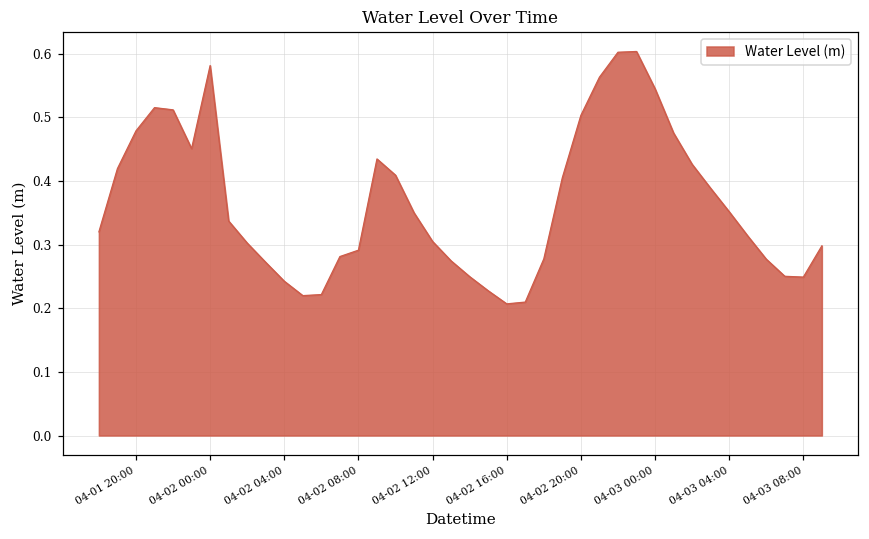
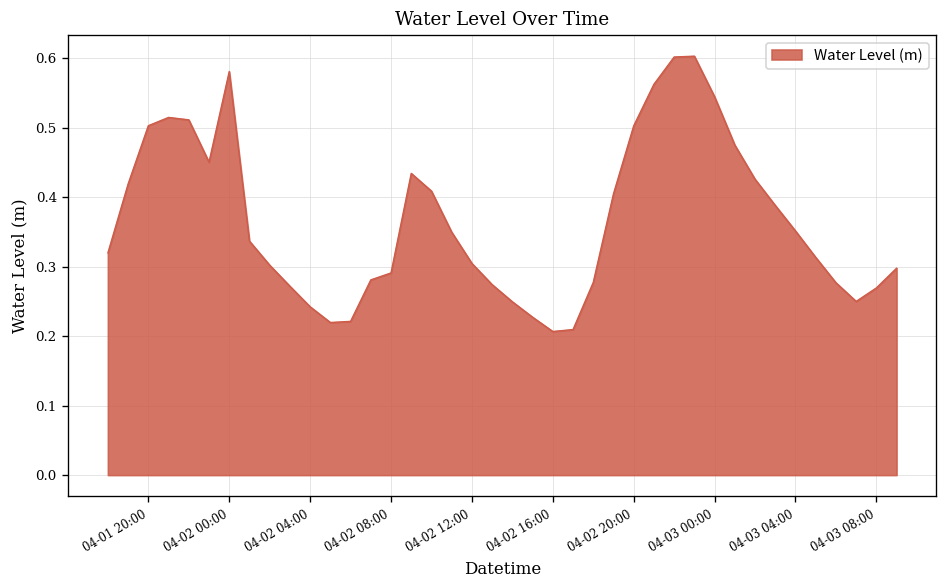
04-01 20:00: 0.48 -> 0.50
04-03 08:00: 0.25 -> 0.27
